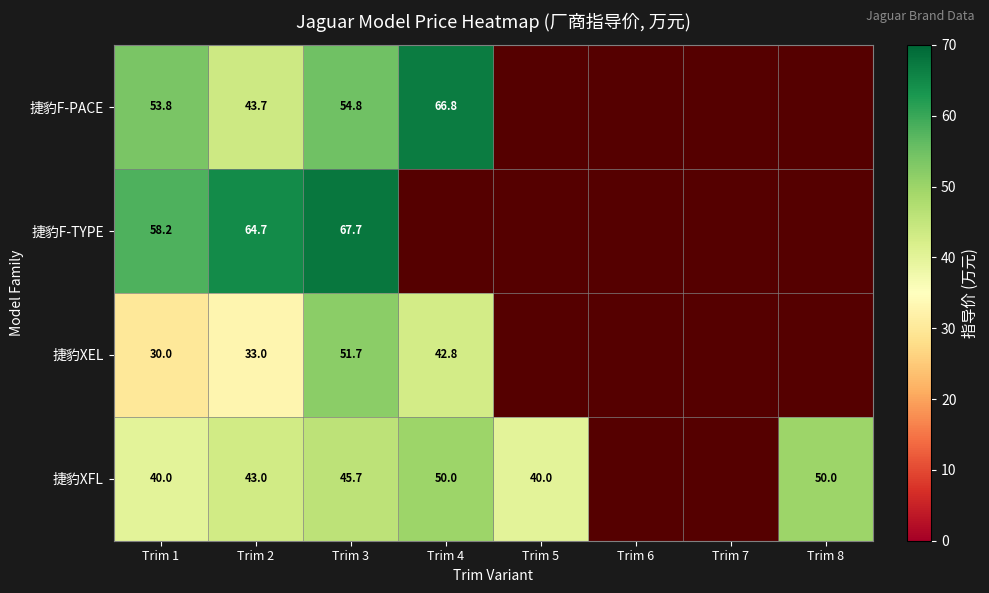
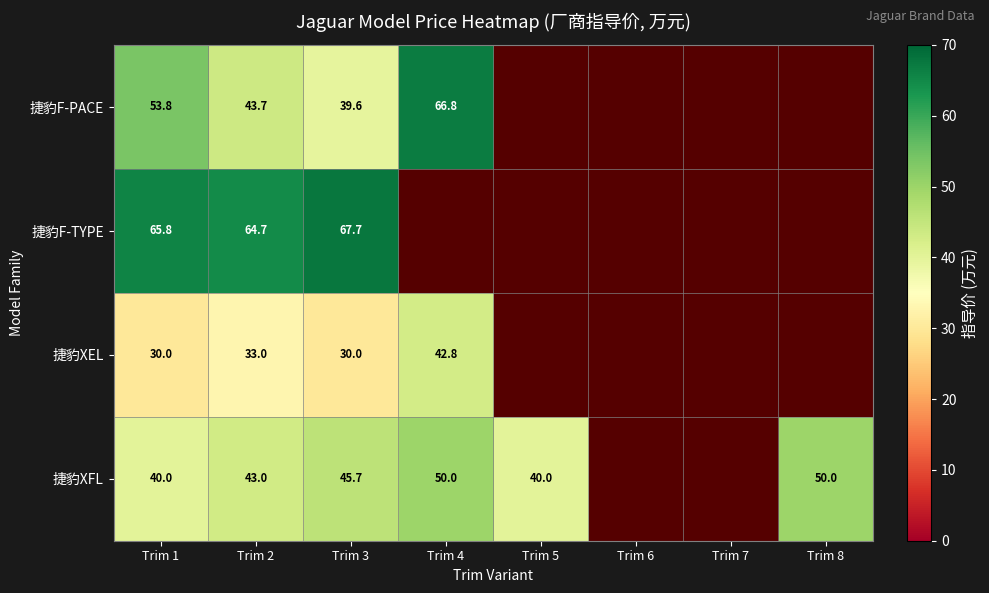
捷豹F-PACE, Trim 3: 54.8 -> 39.6
捷豹F-TYPE, Trim 1: 58.2 -> 65.8
捷豹XEL, Trim 3: 51.7 -> 30.0
